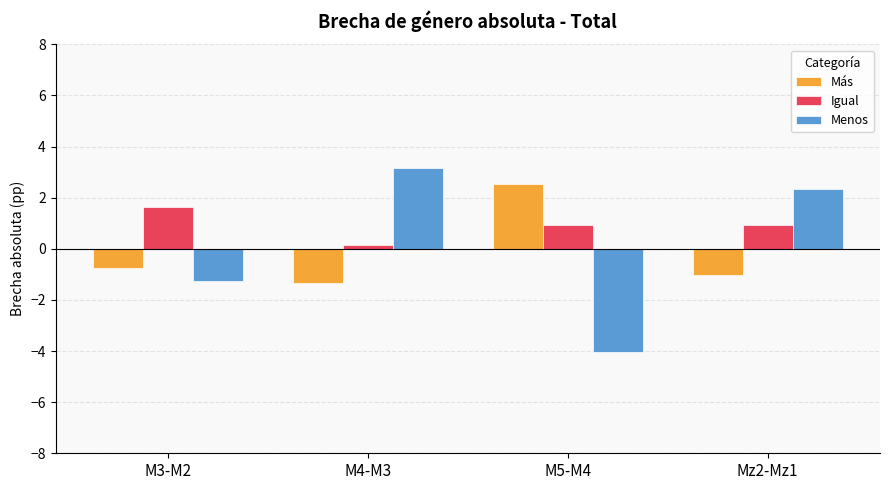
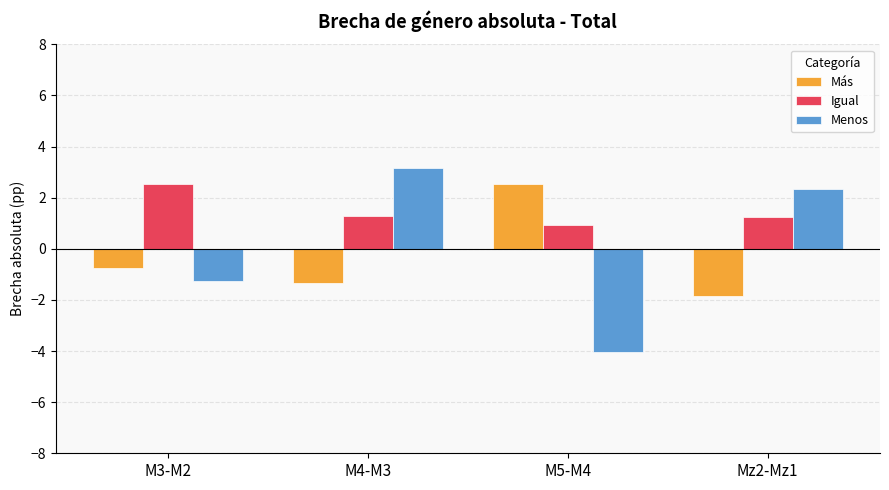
Igual, M3-M2: 1.6 -> 2.5
Igual, M4-M3: 0.2 -> 1.3
Más, Mz2-Mz1: -1.0 -> -1.9
Igual, Mz2-Mz1: 0.9 -> 1.3
